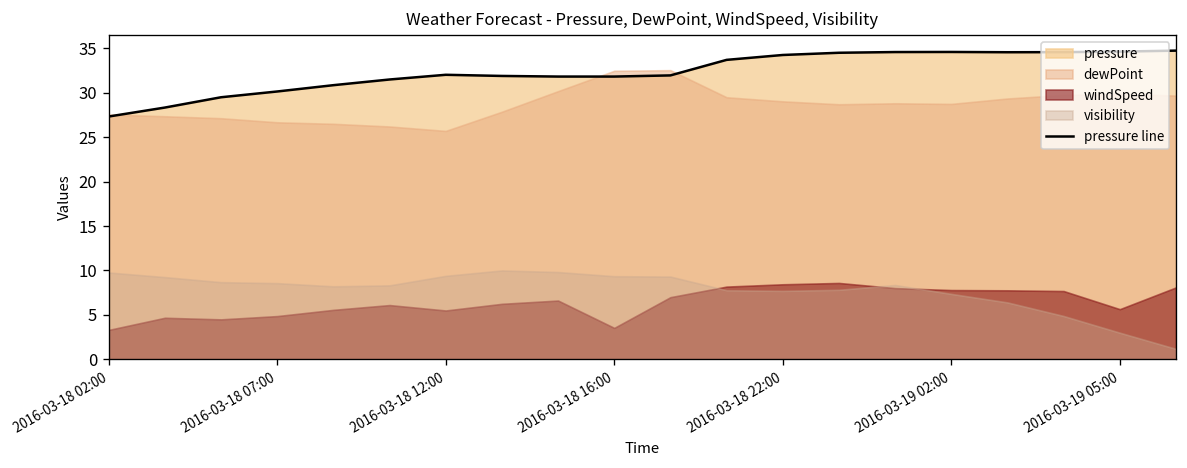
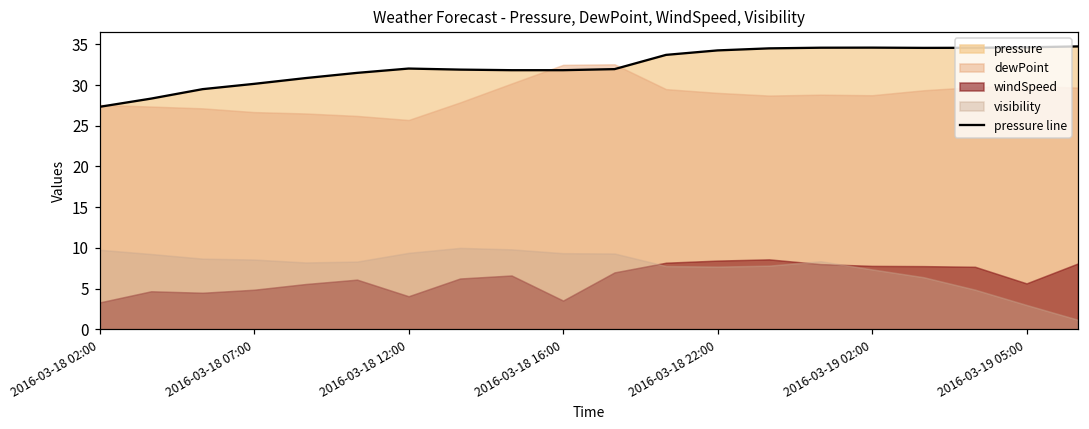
windSpeed, 2016-03-18 12:00: 5 -> 4
